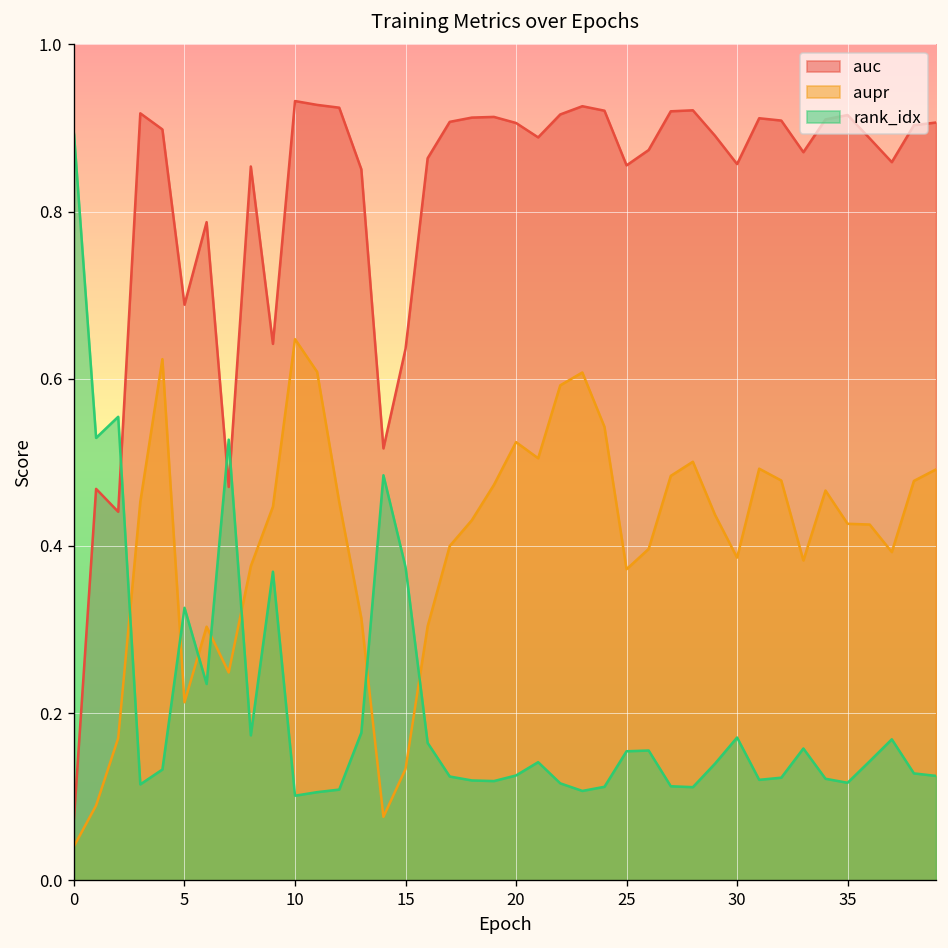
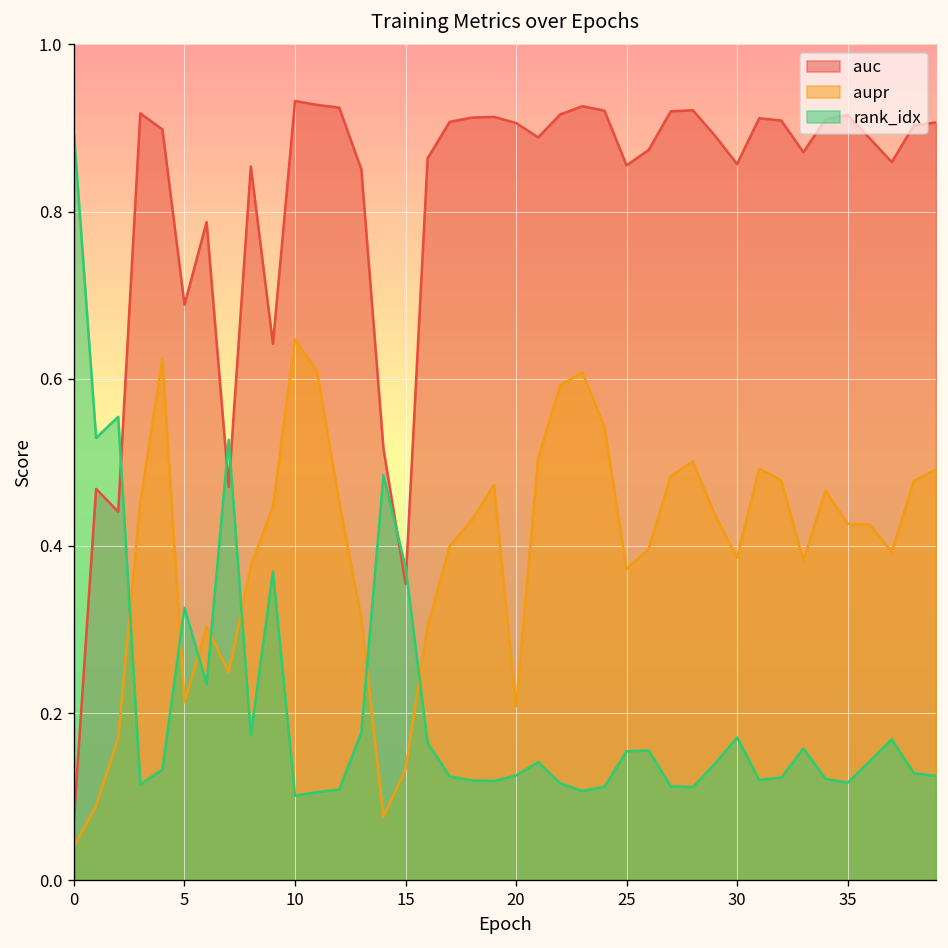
auc, 15: 0.64 -> 0.35
aupr, 20: 0.52 -> 0.21
